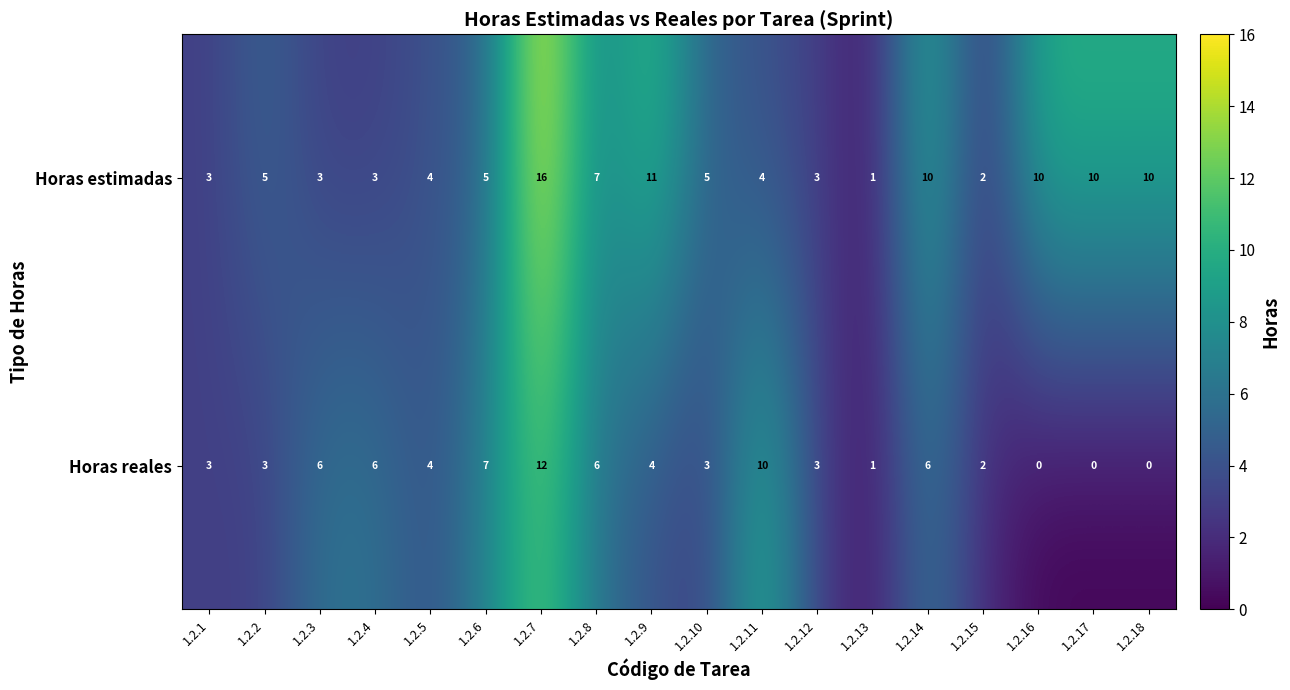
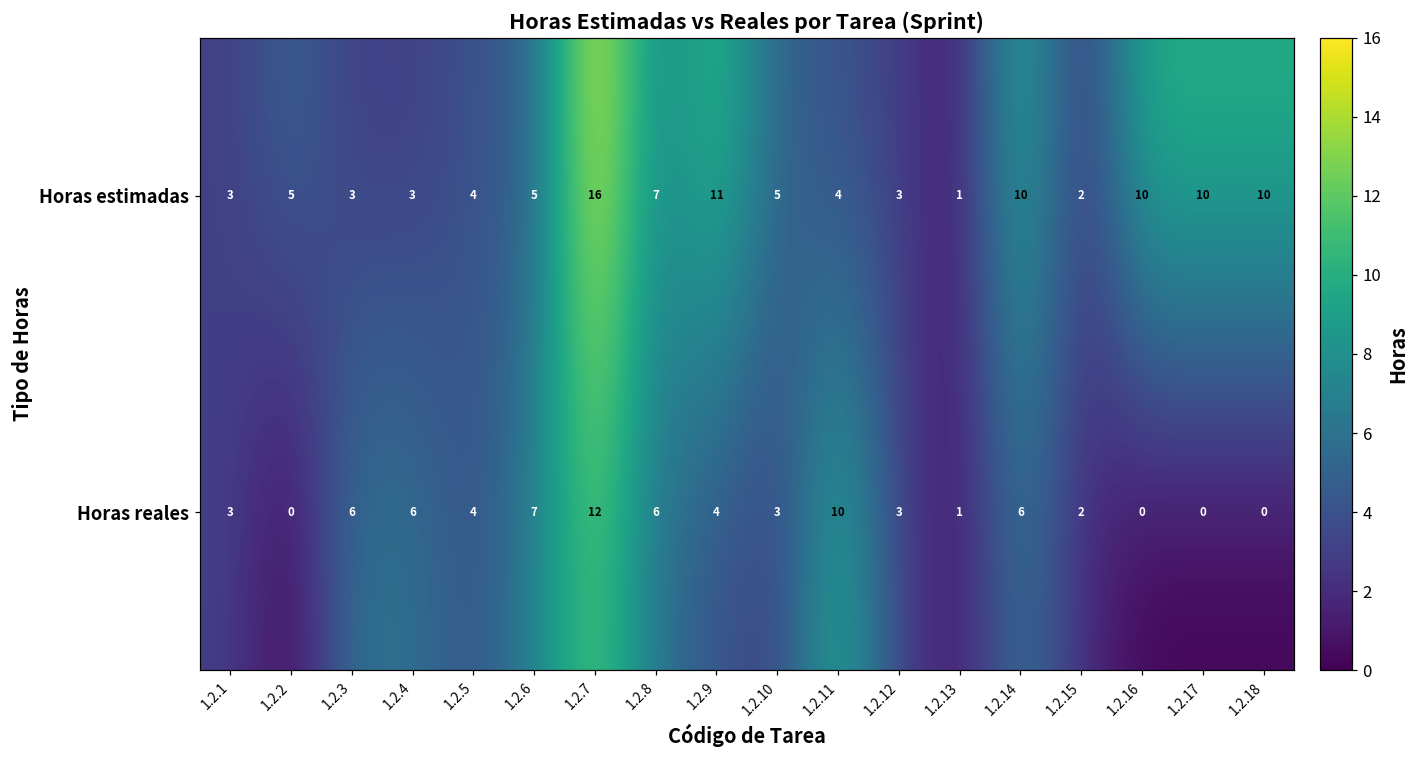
Horas reales, 1.2.2: 3 -> 0
